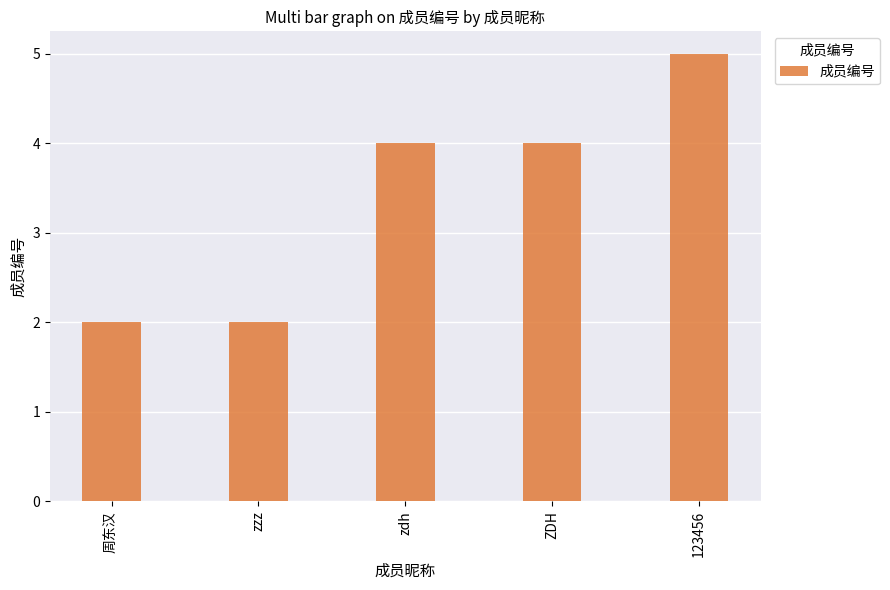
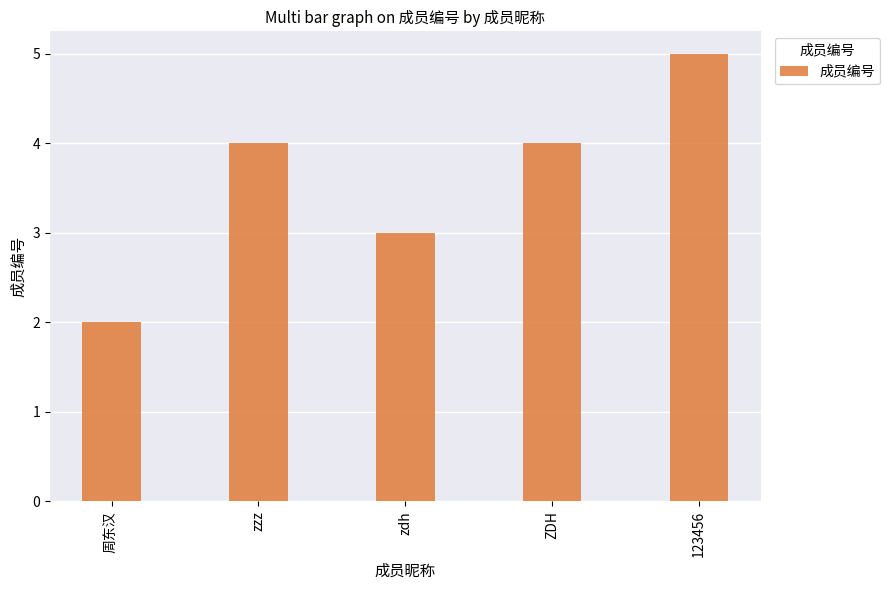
zzz: 2 -> 4
zdh: 4 -> 3
